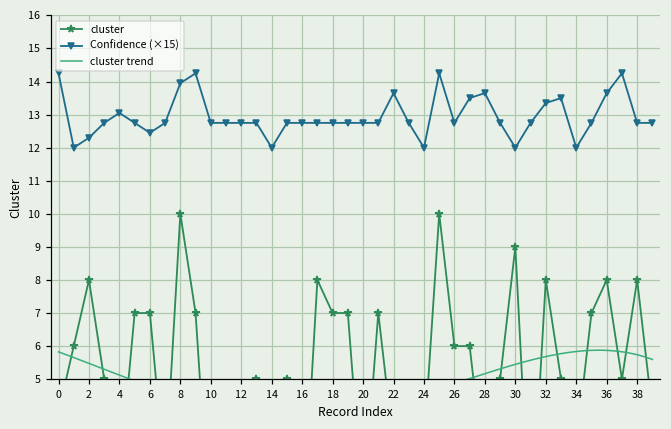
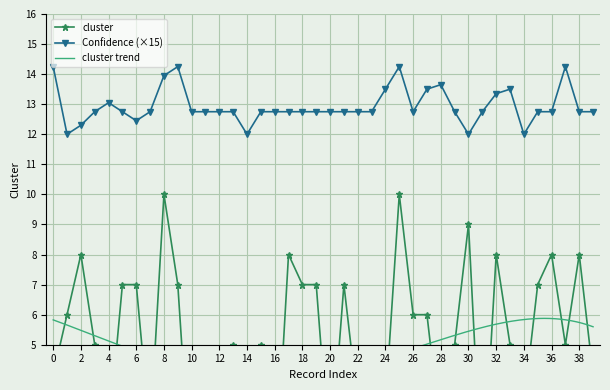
Confidence (×15), 22: 13.7 -> 12.8
Confidence (×15), 24: 12.0 -> 13.5
Confidence (×15), 36: 13.7 -> 12.8
